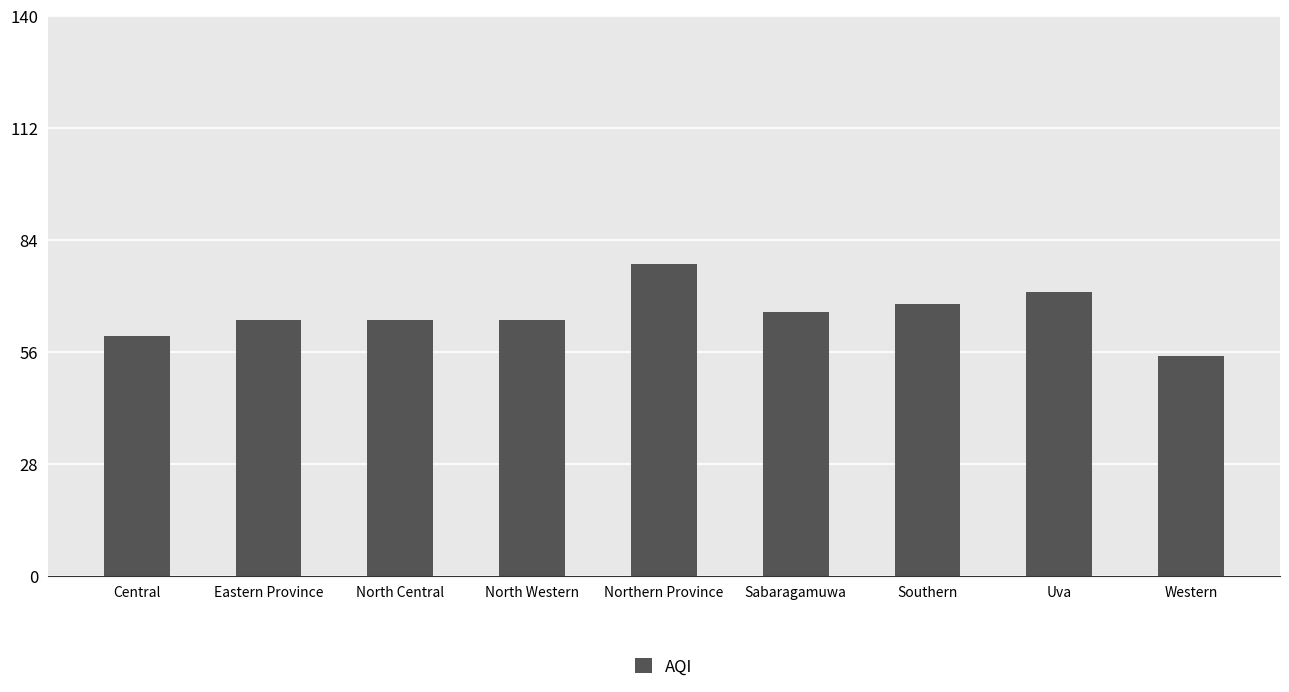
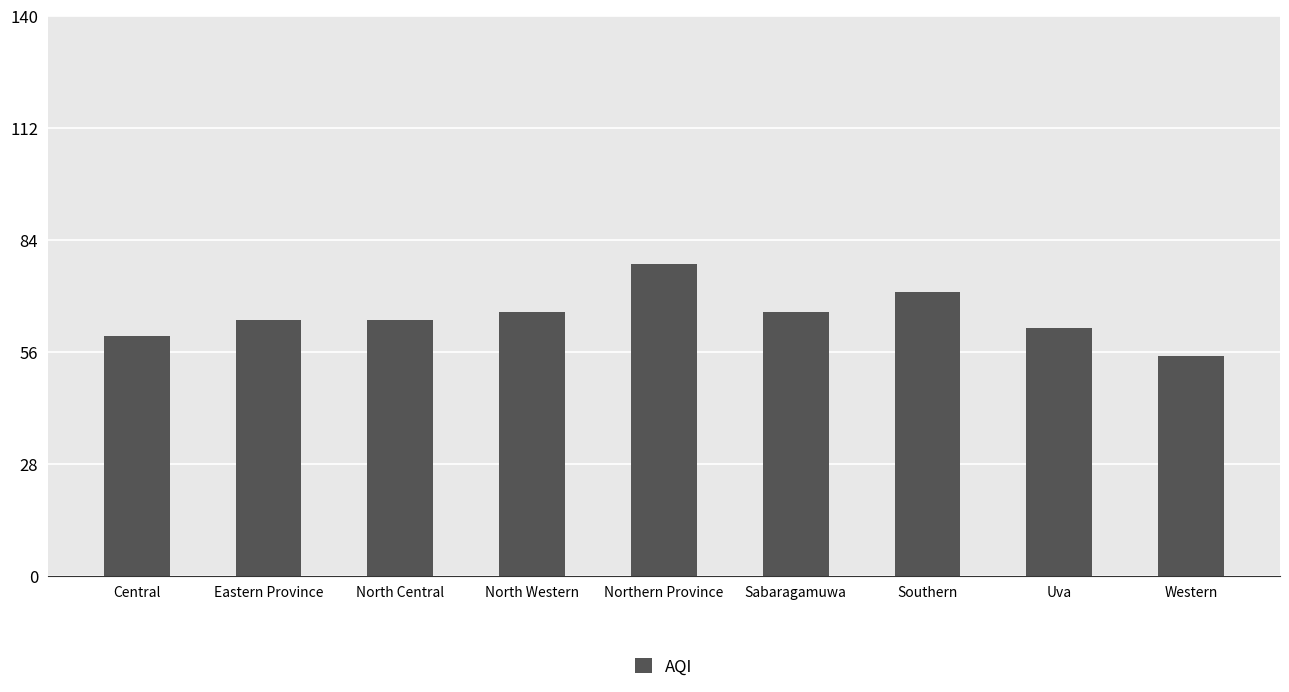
North Western: 64 -> 66
Southern: 68 -> 71
Uva: 71 -> 62
